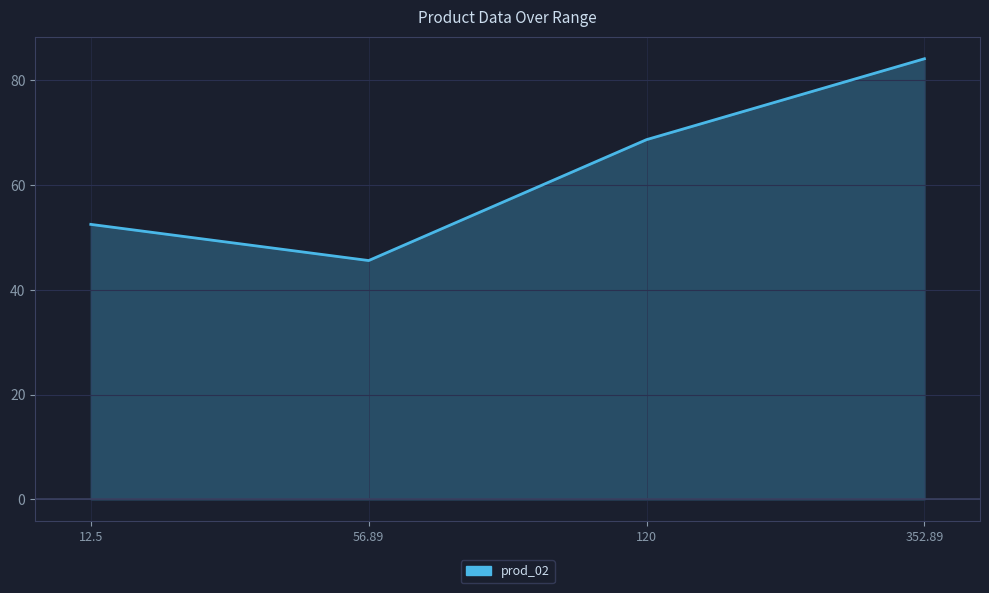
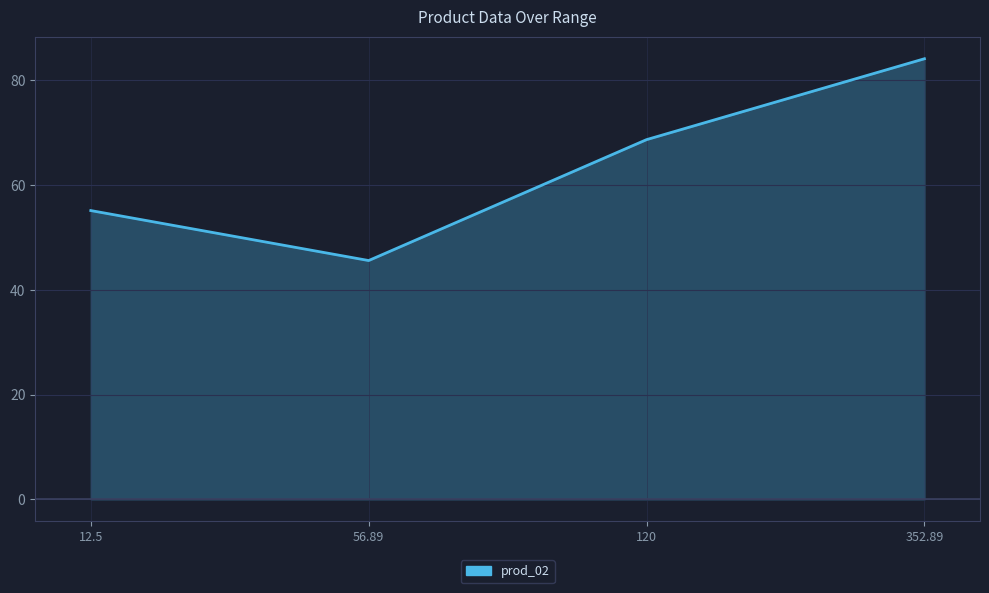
12.5: 53 -> 55
